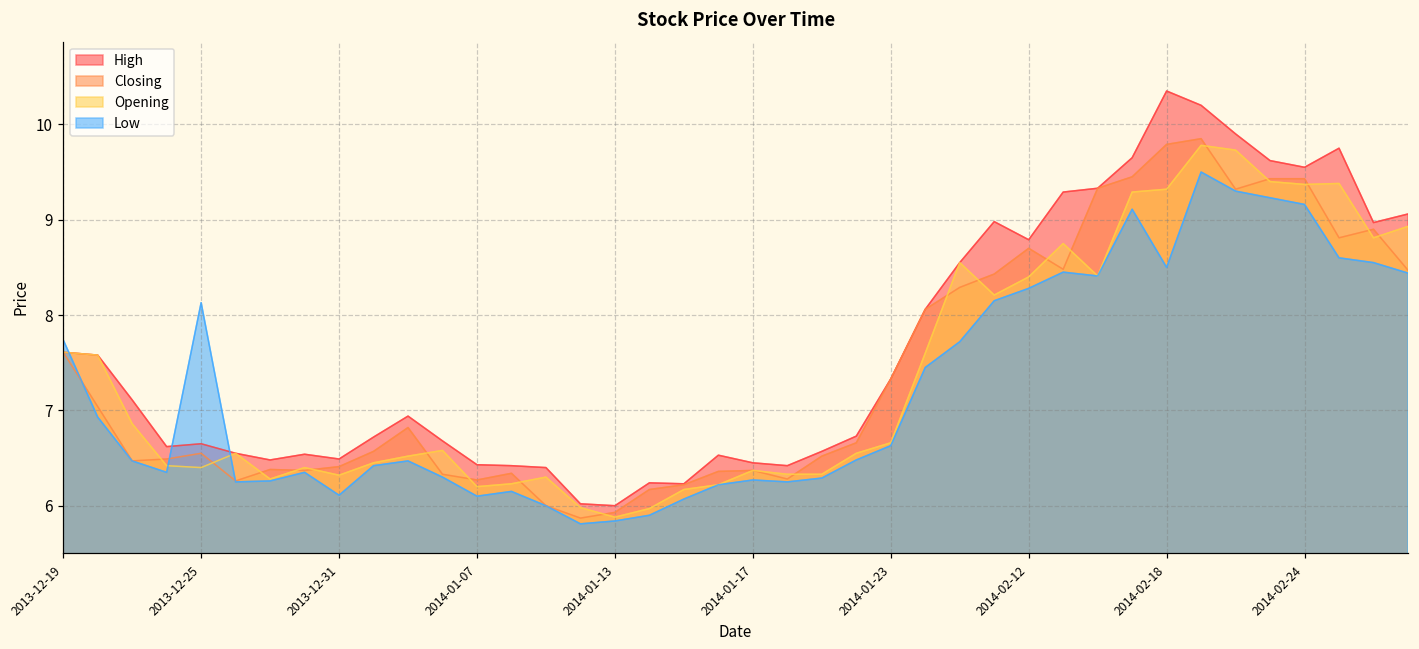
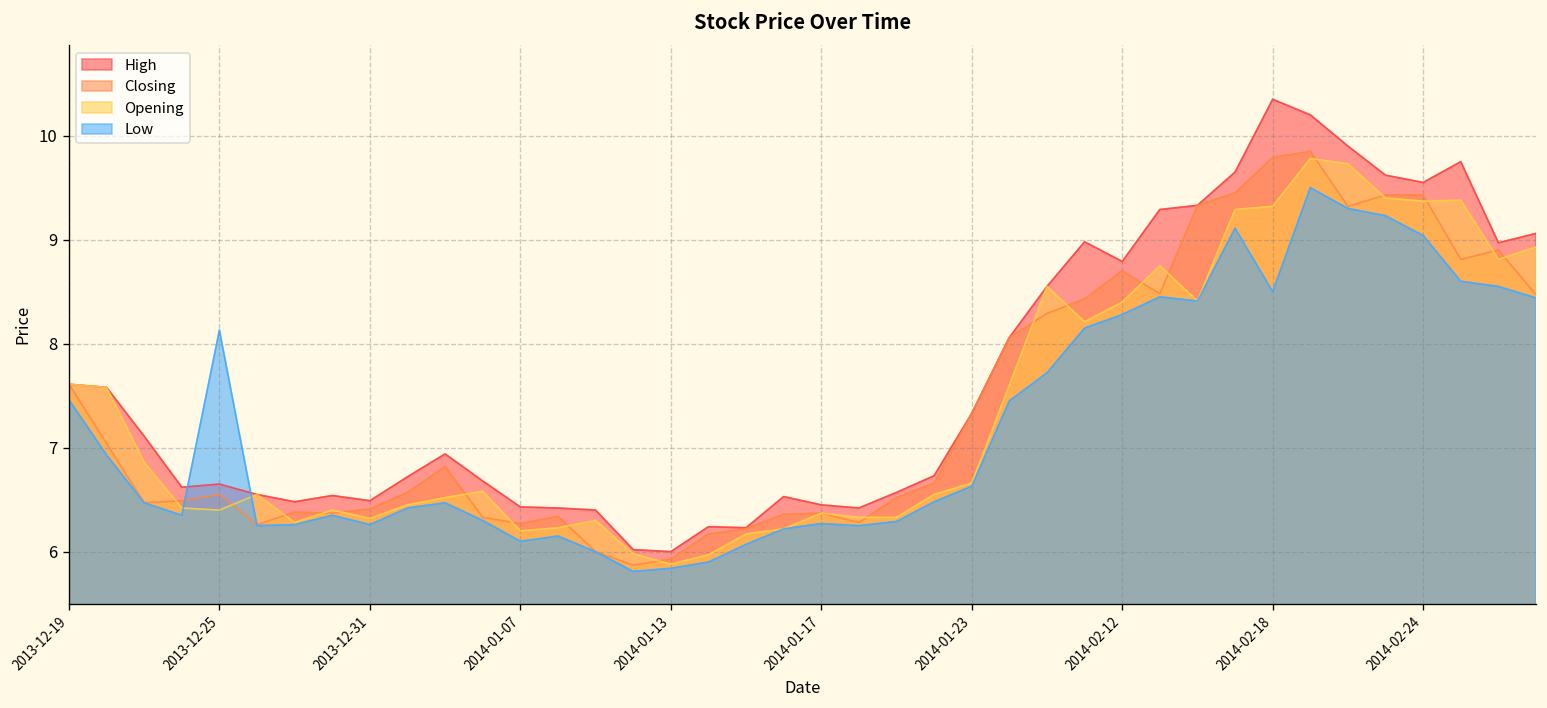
Low, 2013-12-19: 7.7 -> 7.5
Low, 2013-12-31: 6.1 -> 6.3
Low, 2014-02-24: 9.2 -> 9.0
